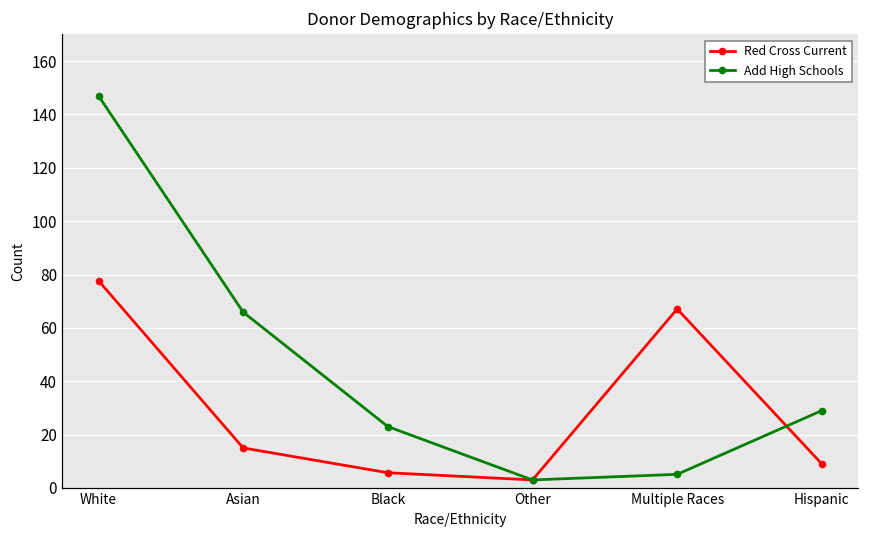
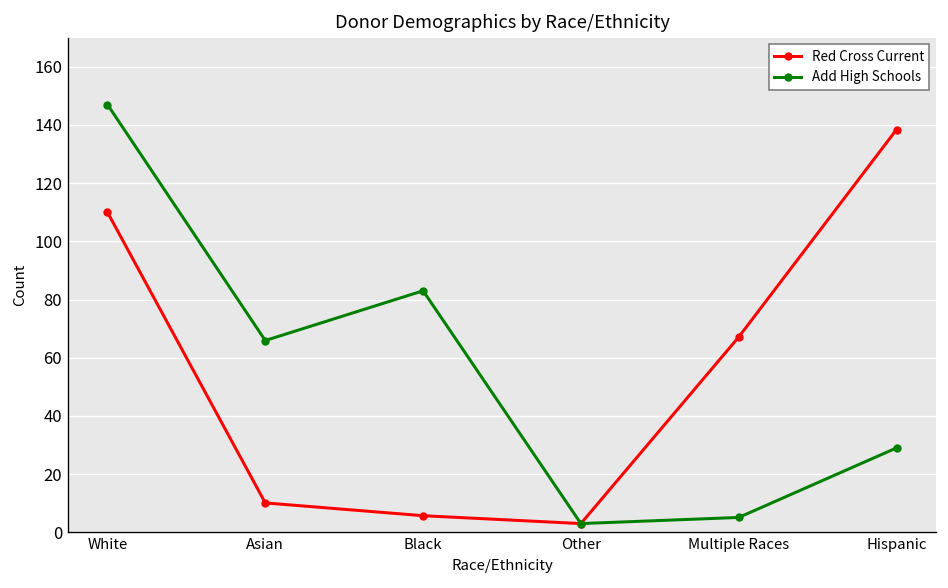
Red Cross Current, White: 78 -> 110
Red Cross Current, Asian: 15 -> 10
Add High Schools, Black: 23 -> 83
Red Cross Current, Hispanic: 9 -> 138
